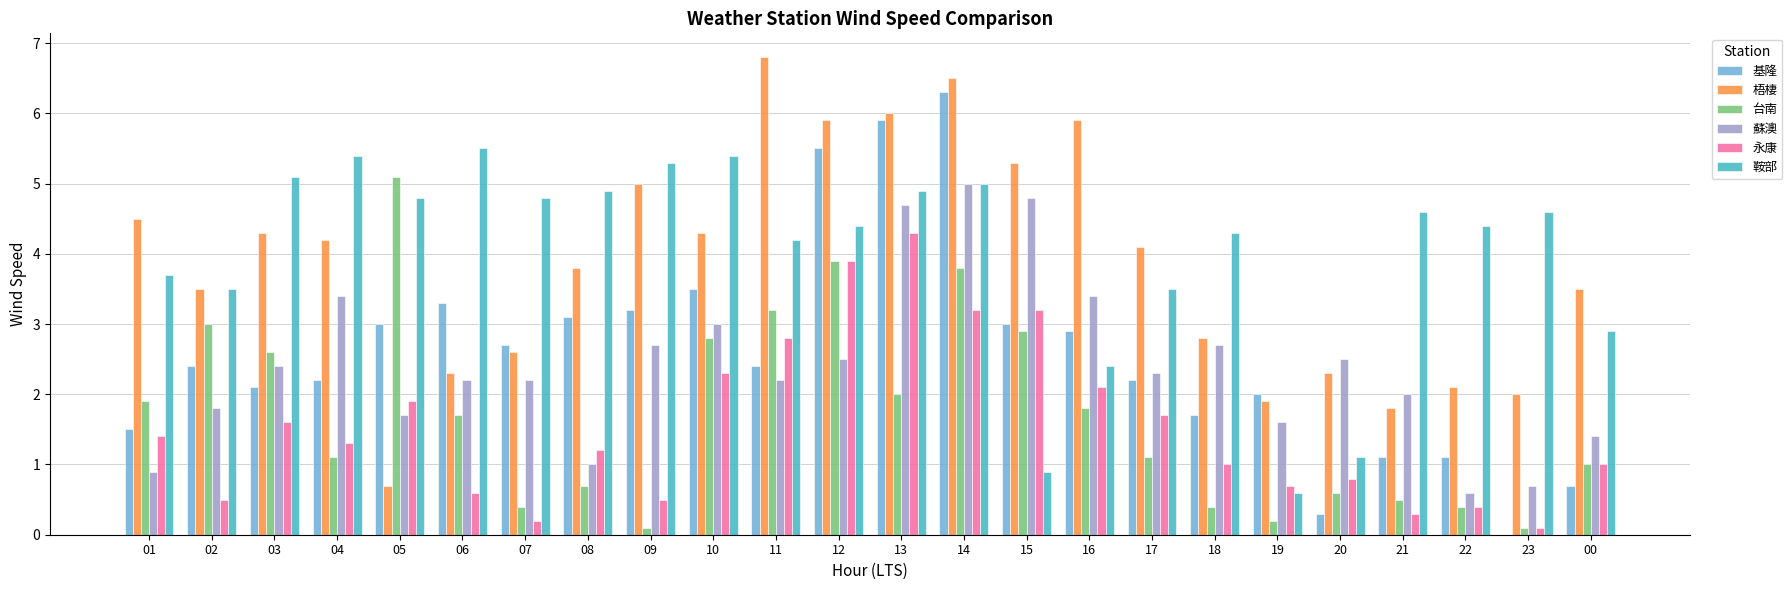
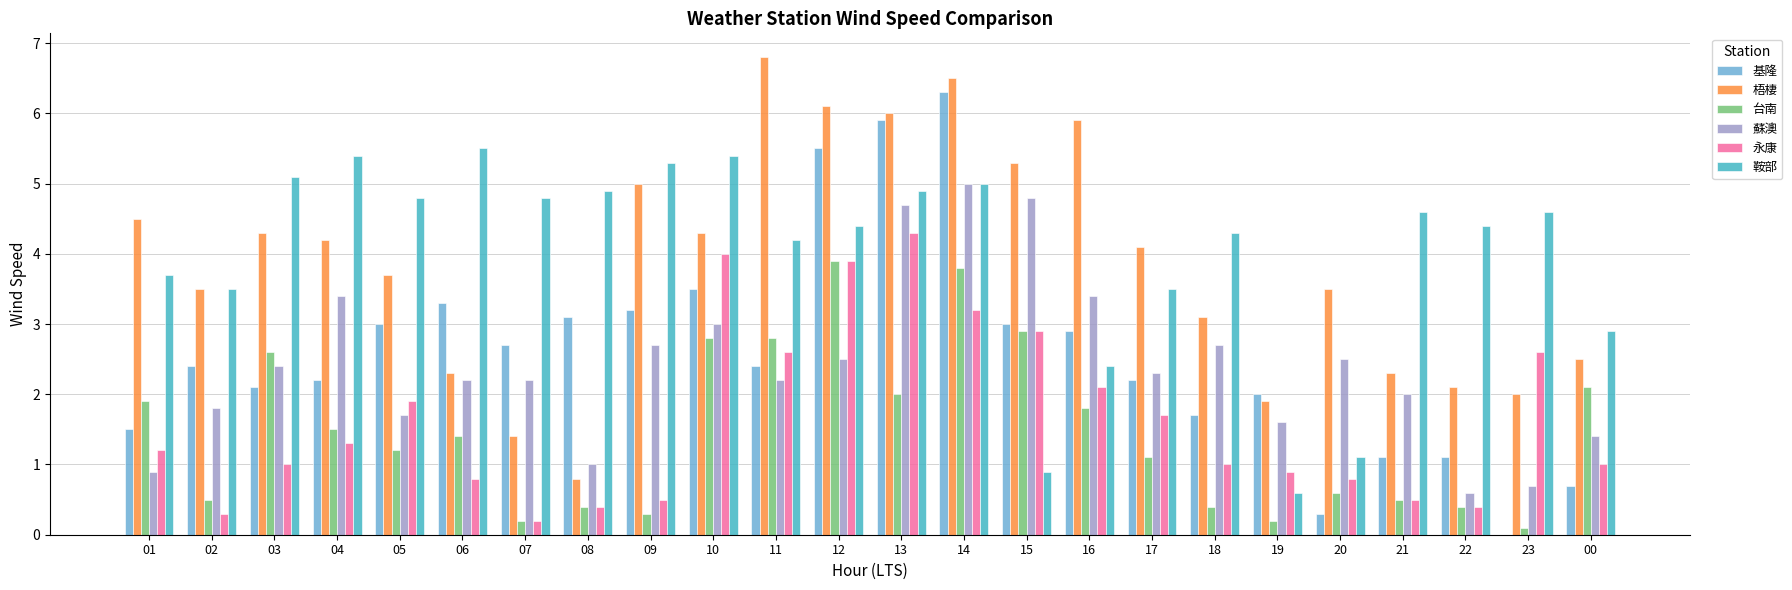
永康, 01: 1.4 -> 1.2
台南, 02: 3.0 -> 0.5
永康, 02: 0.5 -> 0.3
永康, 03: 1.6 -> 1.0
台南, 04: 1.1 -> 1.5
梧棲, 05: 0.7 -> 3.7
台南, 05: 5.1 -> 1.2
台南, 06: 1.7 -> 1.4
永康, 06: 0.6 -> 0.8
梧棲, 07: 2.6 -> 1.4
台南, 07: 0.4 -> 0.2
梧棲, 08: 3.8 -> 0.8
台南, 08: 0.7 -> 0.4
永康, 08: 1.2 -> 0.4
台南, 09: 0.1 -> 0.3
永康, 10: 2.3 -> 4.0
台南, 11: 3.2 -> 2.8
永康, 11: 2.8 -> 2.6
梧棲, 12: 5.9 -> 6.1
永康, 15: 3.2 -> 2.9
梧棲, 18: 2.8 -> 3.1
永康, 19: 0.7 -> 0.9
梧棲, 20: 2.3 -> 3.5
梧棲, 21: 1.8 -> 2.3
永康, 21: 0.3 -> 0.5
永康, 23: 0.1 -> 2.6
梧棲, 00: 3.5 -> 2.5
台南, 00: 1.0 -> 2.1
